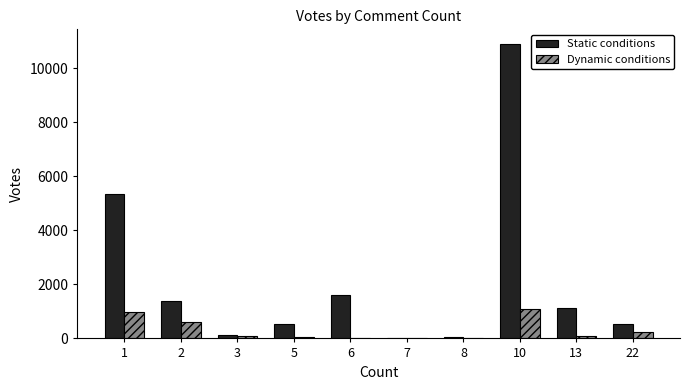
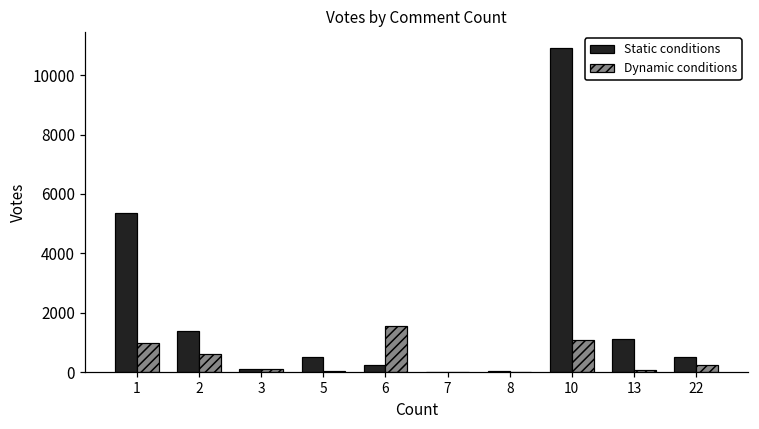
Static conditions, 6: 1600 -> 200
Dynamic conditions, 6: 0 -> 1600
